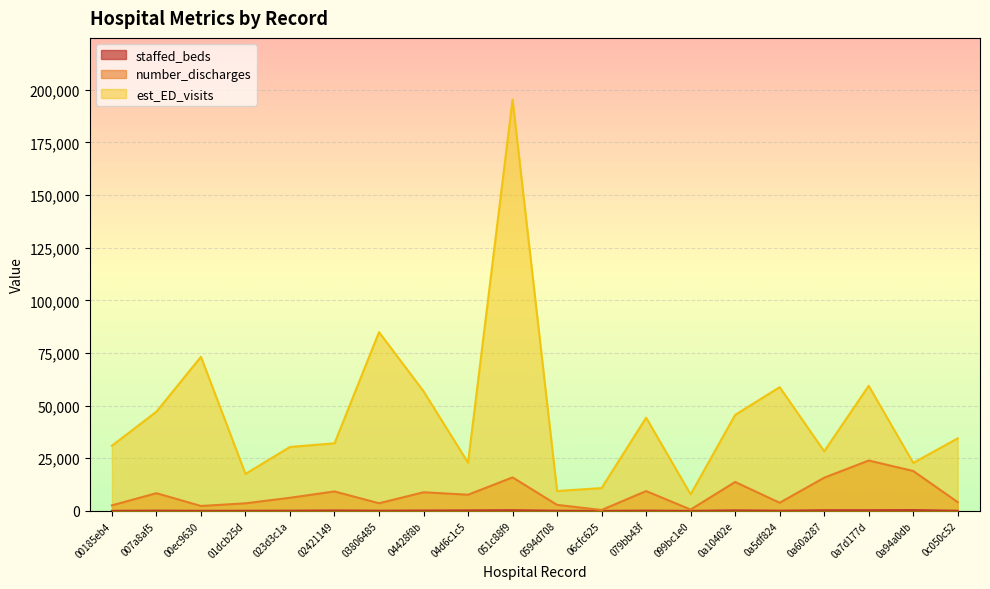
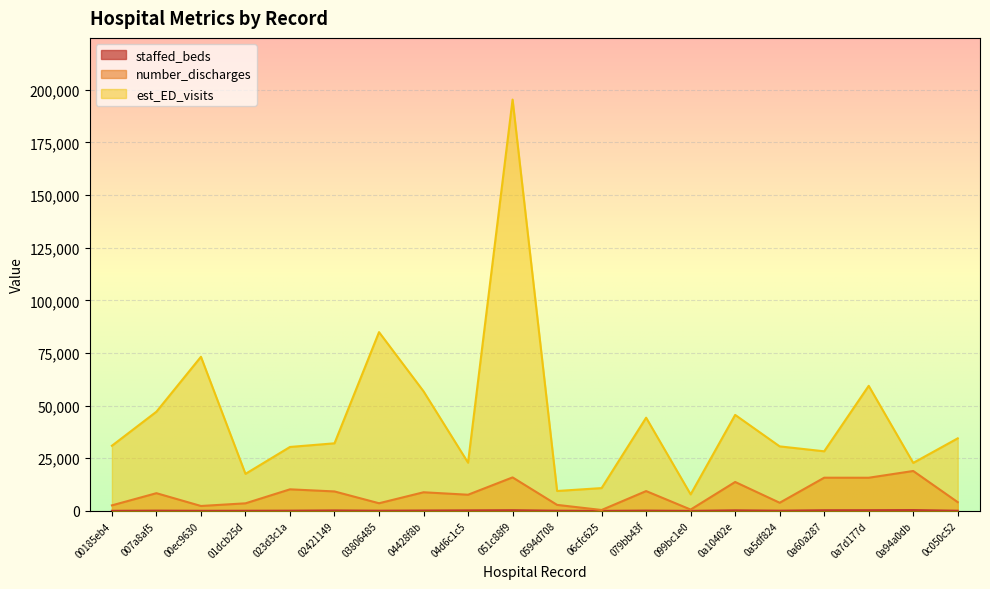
number_discharges, 023d3c1a: 6,000 -> 10,000
est_ED_visits, 0a5df824: 59,000 -> 31,000
number_discharges, 0a7d177d: 24,000 -> 16,000
